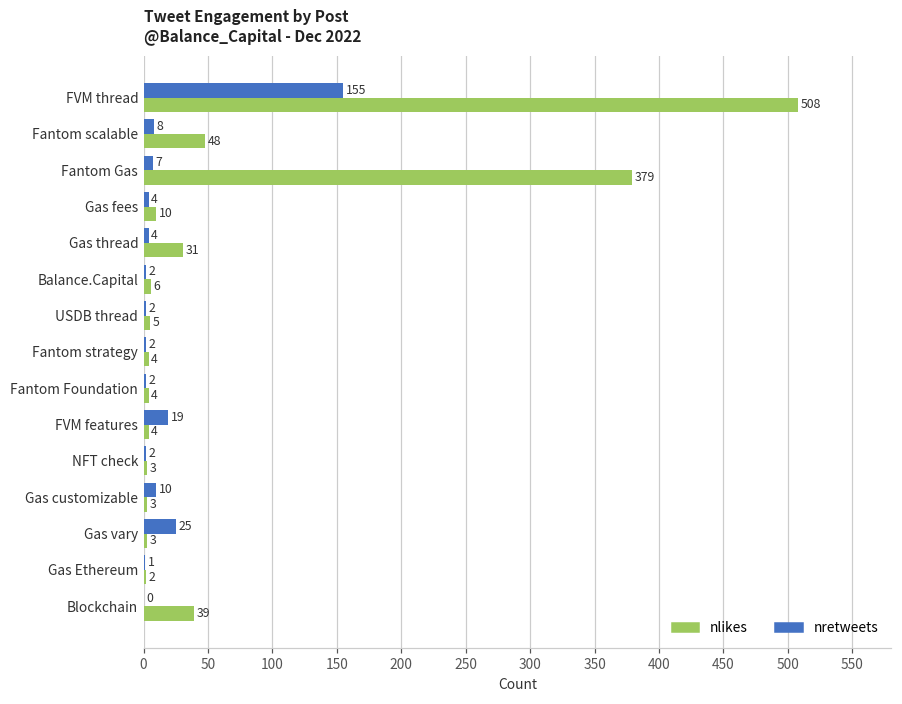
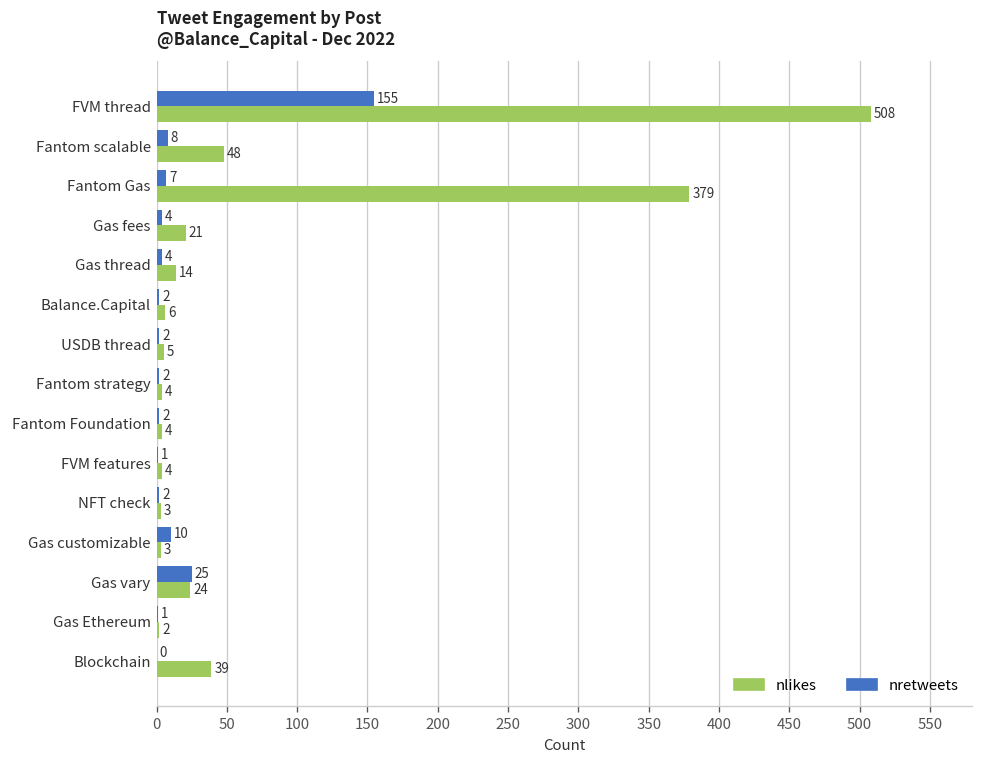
nlikes, Gas fees: 10 -> 21
nlikes, Gas thread: 31 -> 14
nretweets, FVM features: 19 -> 1
nlikes, Gas vary: 3 -> 24
